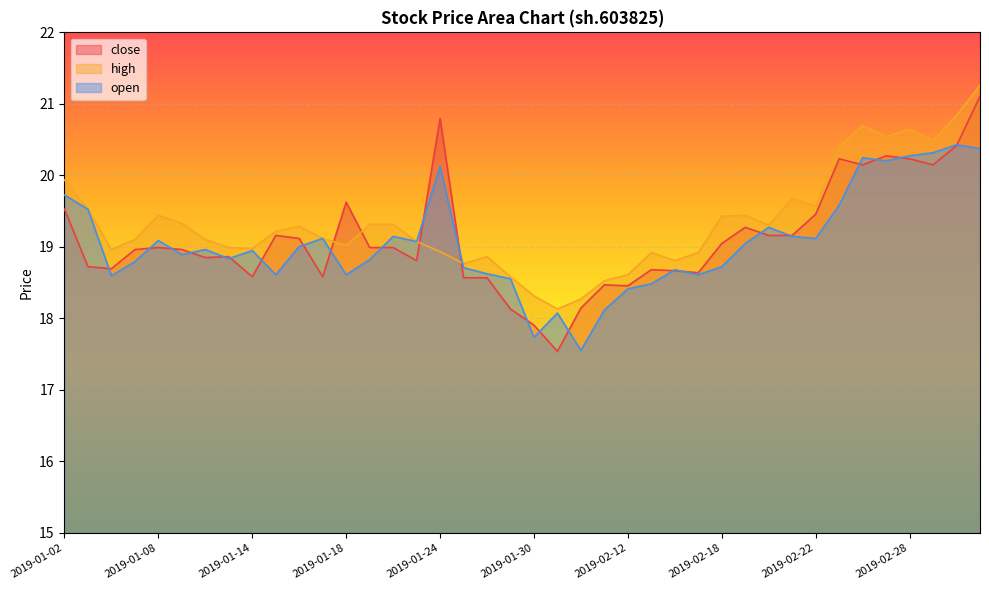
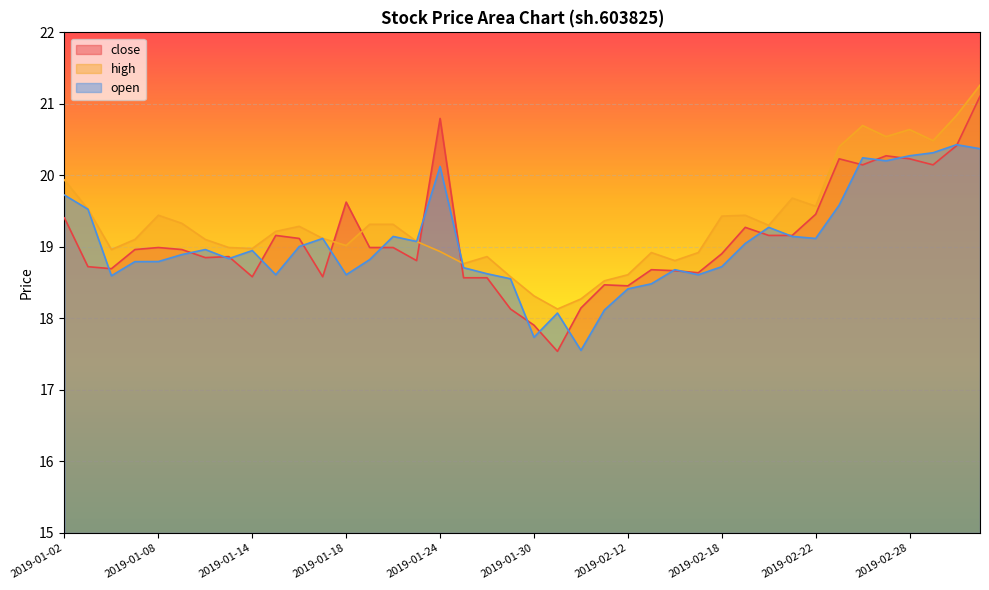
close, 2019-01-02: 19.5 -> 19.4
open, 2019-01-08: 19.1 -> 18.8
close, 2019-02-18: 19.0 -> 18.9
